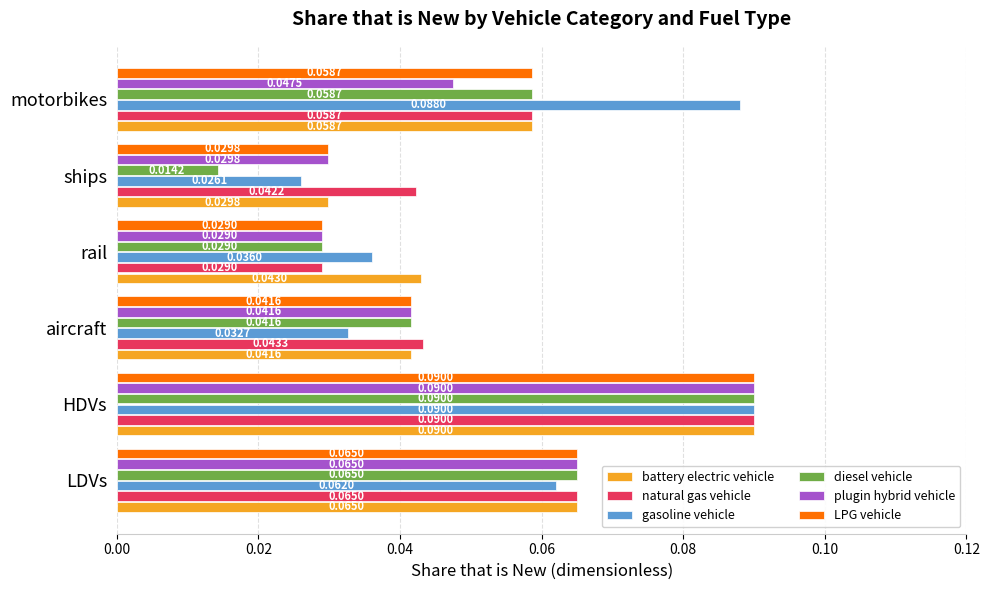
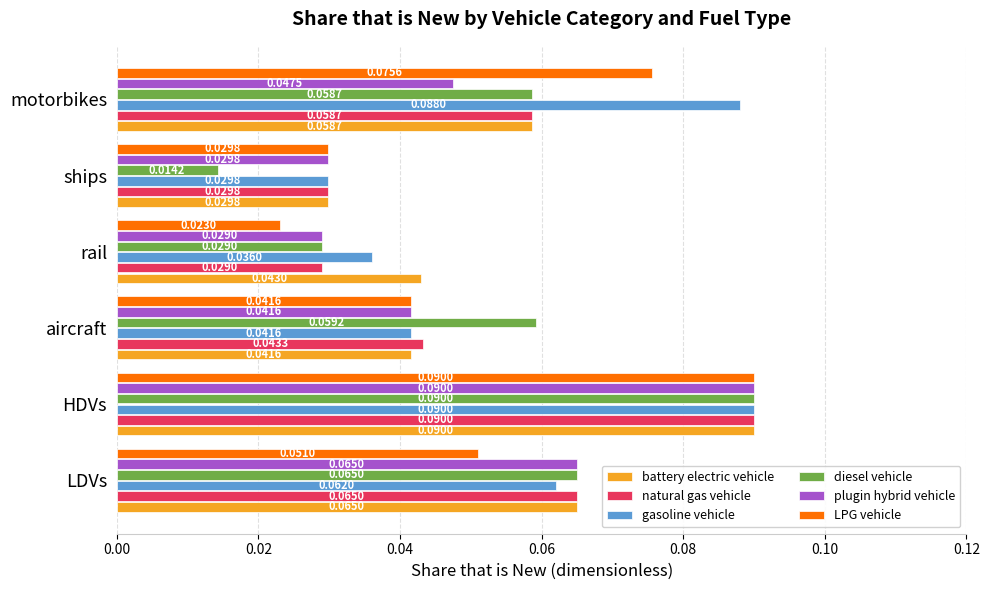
LPG vehicle, motorbikes: 0.0587 -> 0.0756
gasoline vehicle, ships: 0.0261 -> 0.0298
natural gas vehicle, ships: 0.0422 -> 0.0298
LPG vehicle, rail: 0.0290 -> 0.0230
diesel vehicle, aircraft: 0.0416 -> 0.0592
gasoline vehicle, aircraft: 0.0327 -> 0.0416
LPG vehicle, LDVs: 0.0650 -> 0.0510
